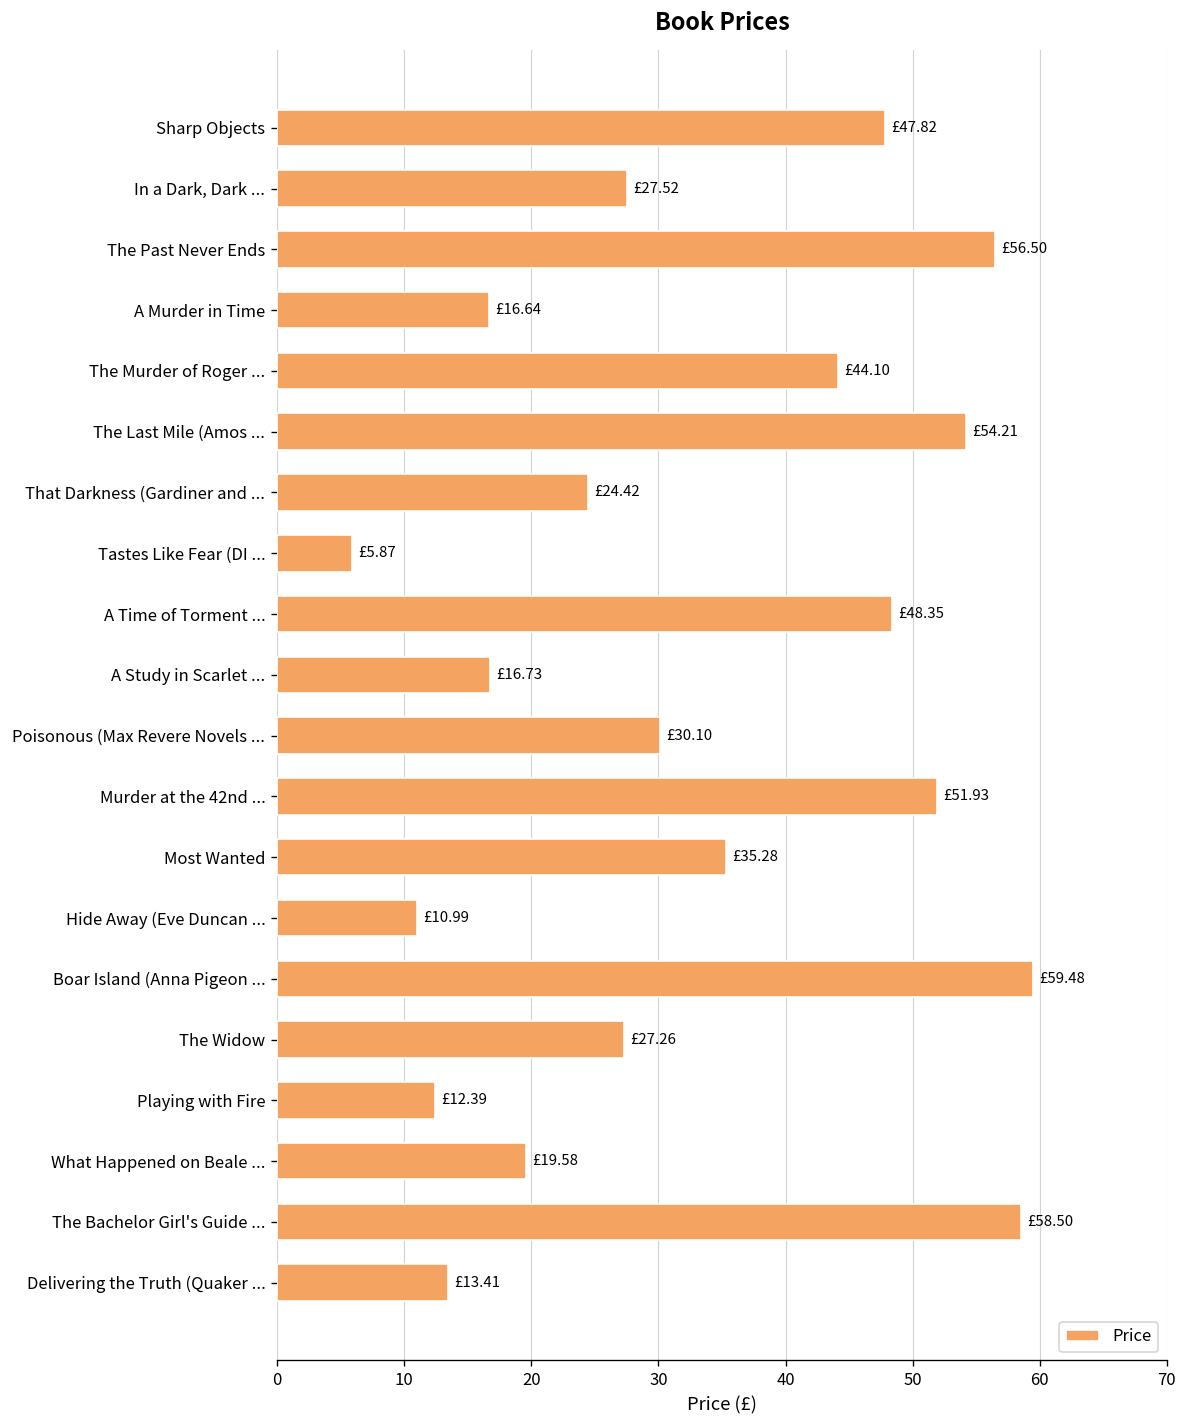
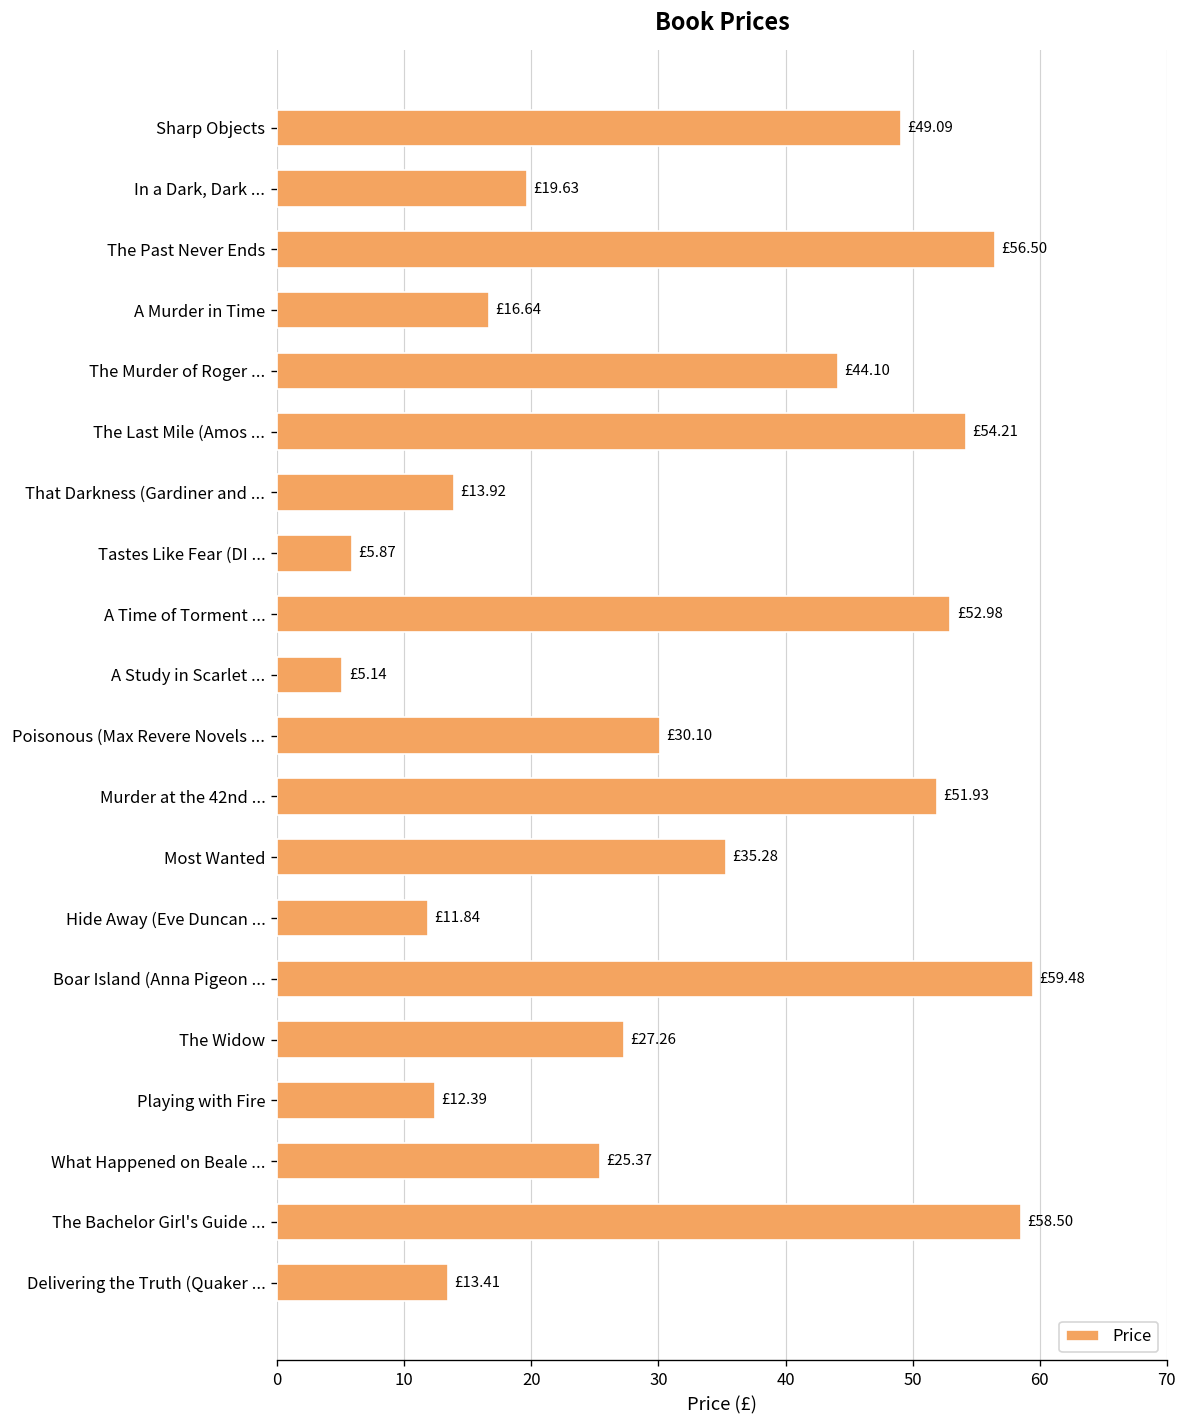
Sharp Objects: £47.82 -> £49.09
In a Dark, Dark ...: £27.52 -> £19.63
That Darkness (Gardiner and ...: £24.42 -> £13.92
A Time of Torment ...: £48.35 -> £52.98
A Study in Scarlet ...: £16.73 -> £5.14
Hide Away (Eve Duncan ...: £10.99 -> £11.84
What Happened on Beale ...: £19.58 -> £25.37
